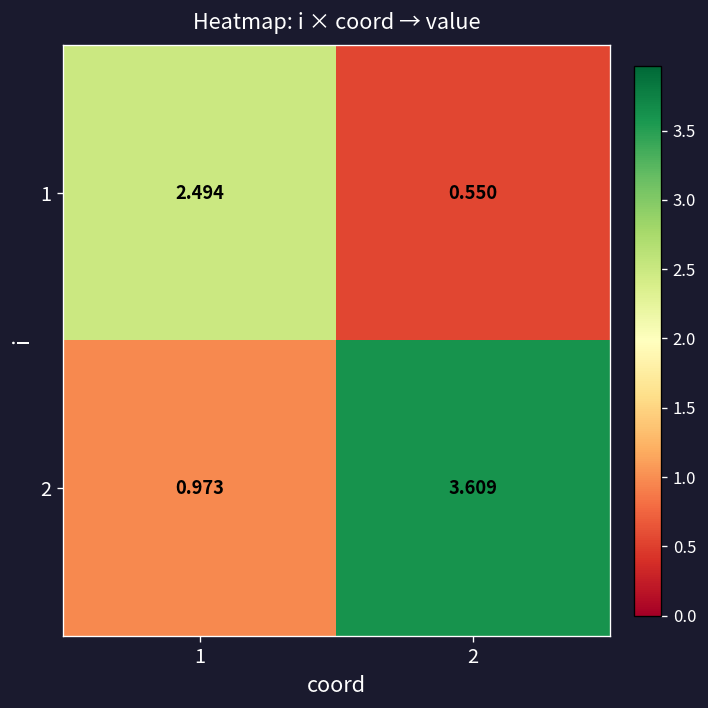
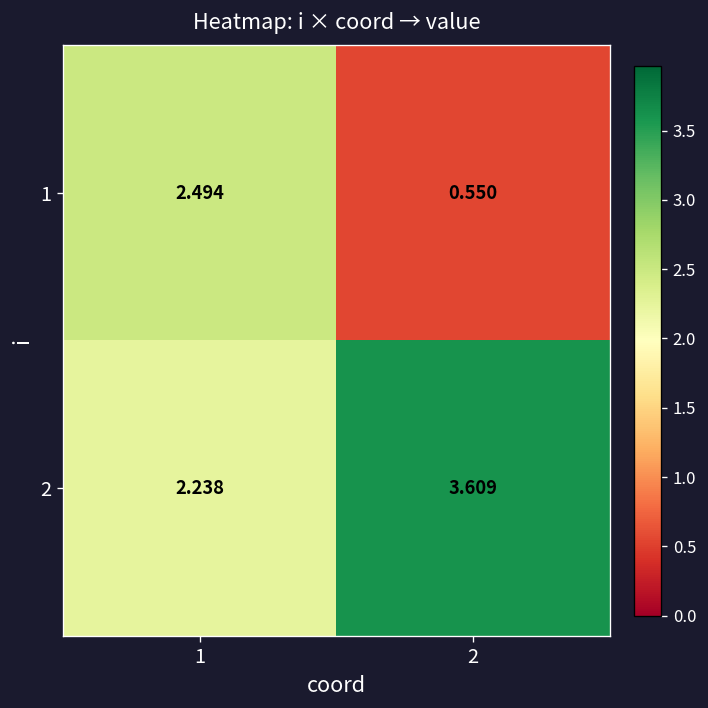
2, 1: 0.973 -> 2.238
